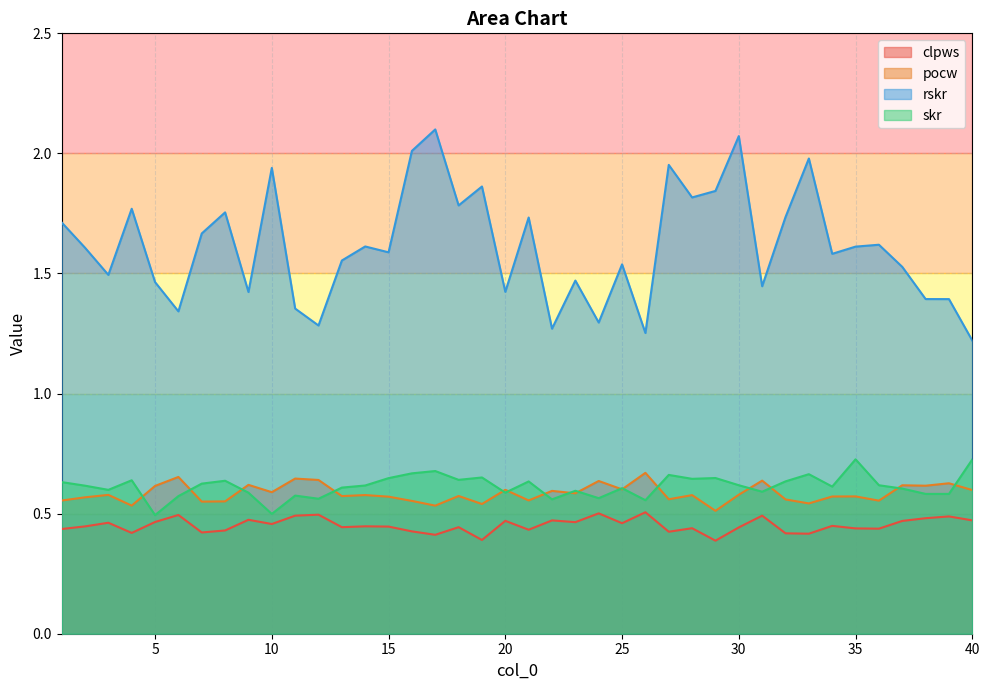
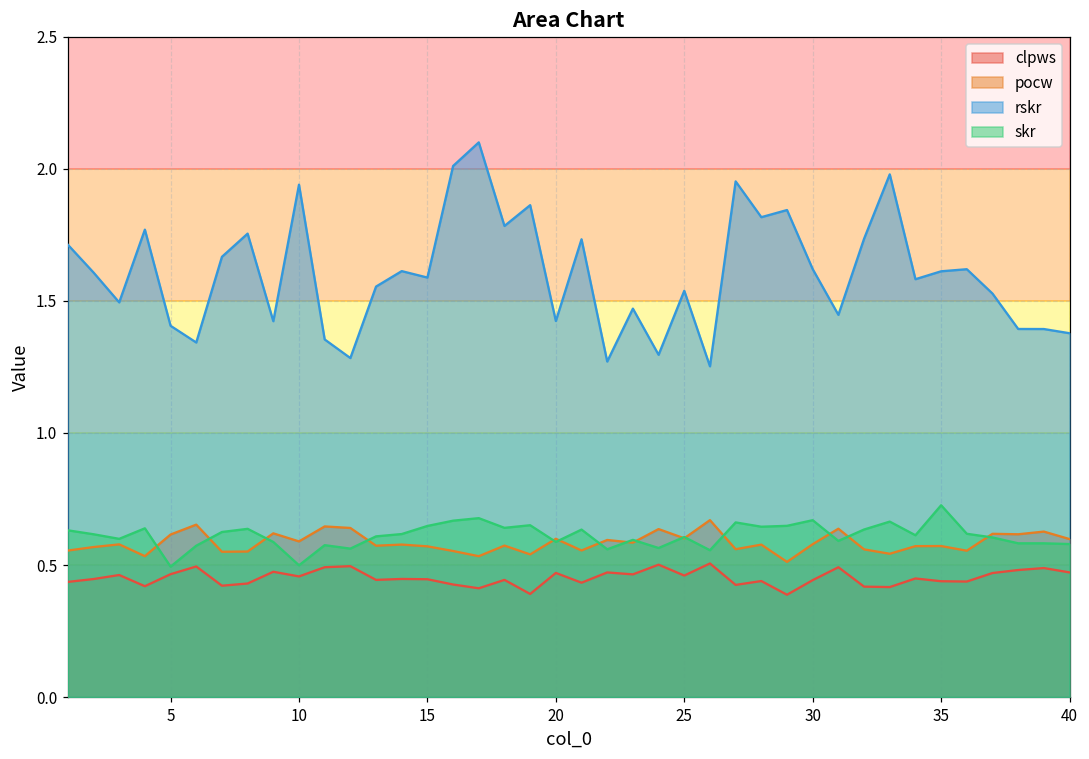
rskr, 5: 1.46 -> 1.41
rskr, 30: 2.07 -> 1.62
skr, 30: 0.62 -> 0.67
rskr, 40: 1.22 -> 1.38
skr, 40: 0.73 -> 0.58
